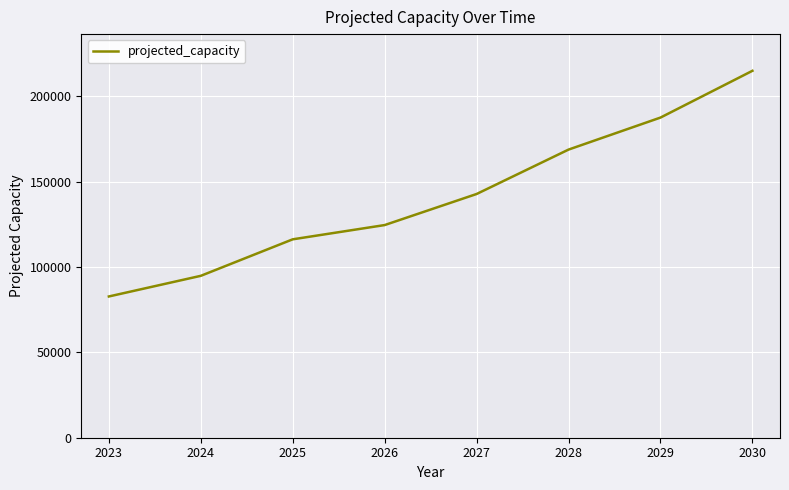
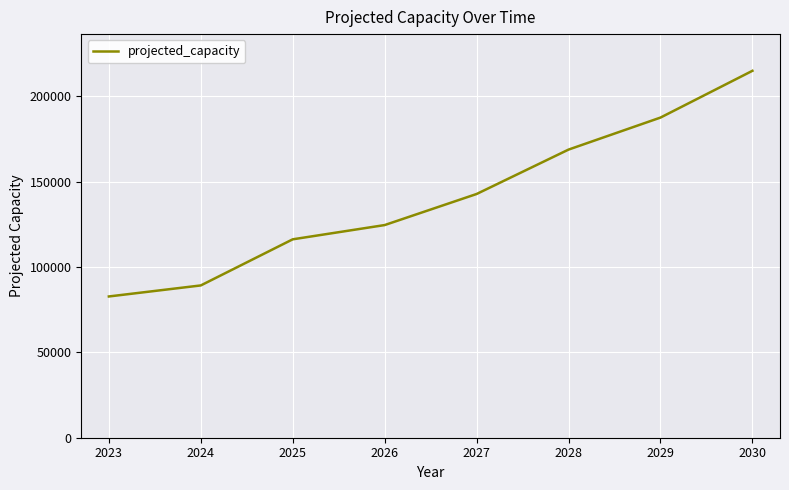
2024: 95000 -> 89000
